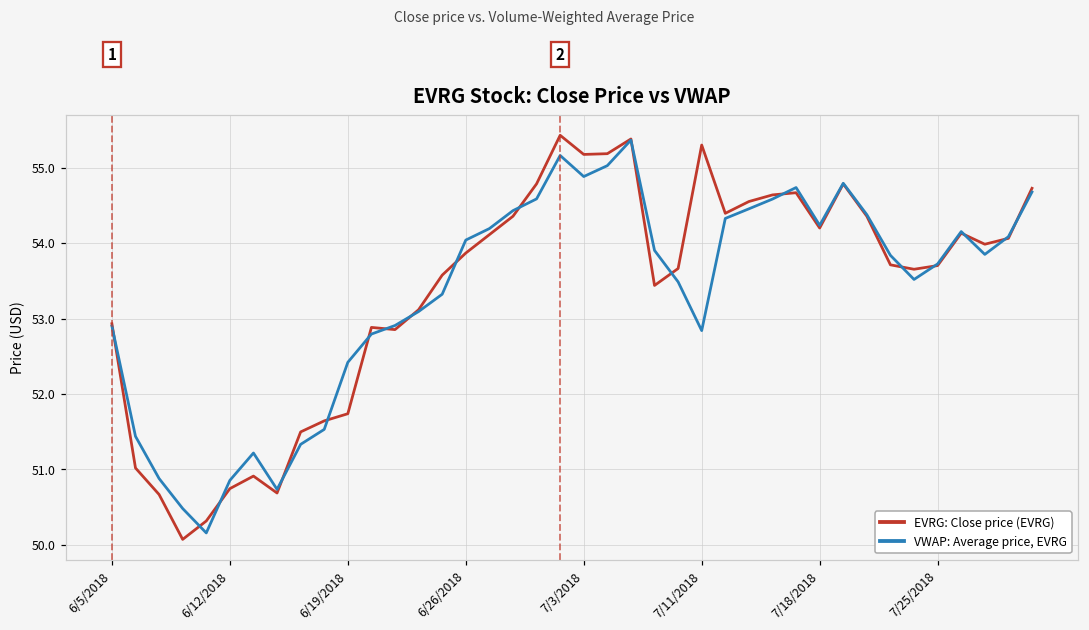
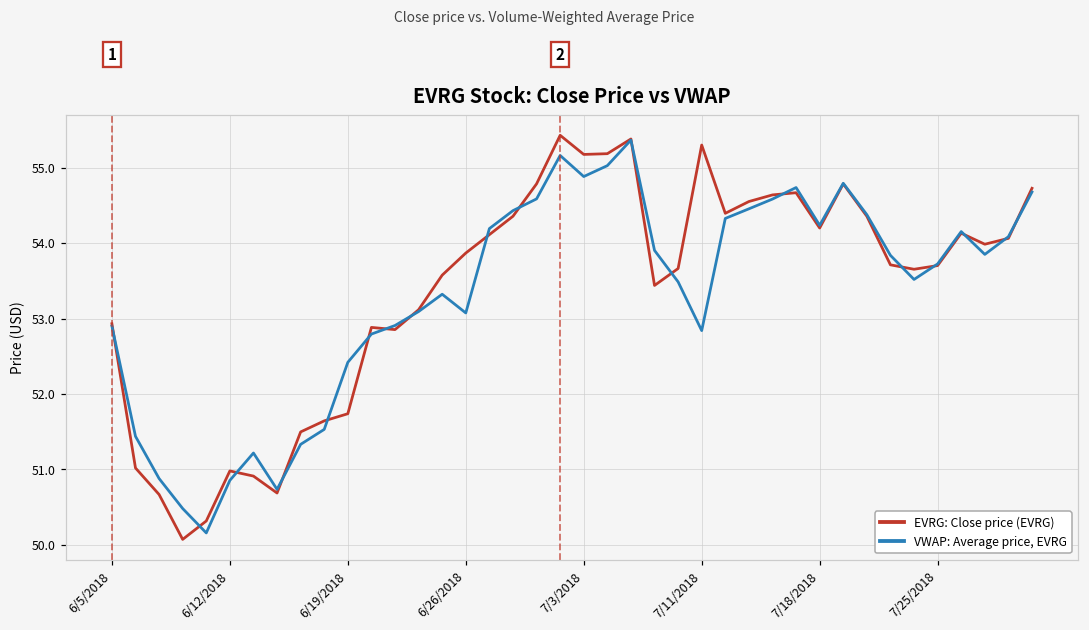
EVRG: Close price (EVRG), 6/12/2018: 50.7 -> 51.0
VWAP: Average price, EVRG, 6/26/2018: 54.0 -> 53.1
